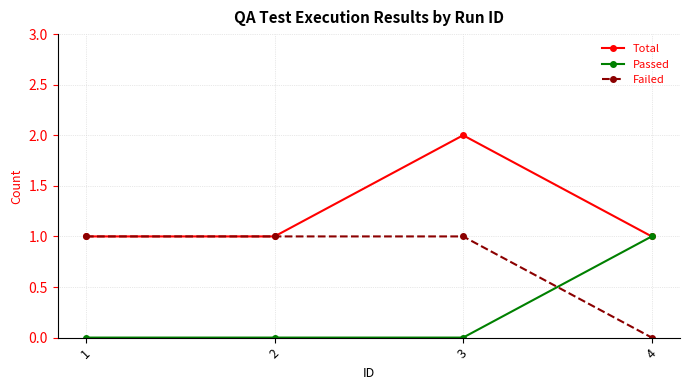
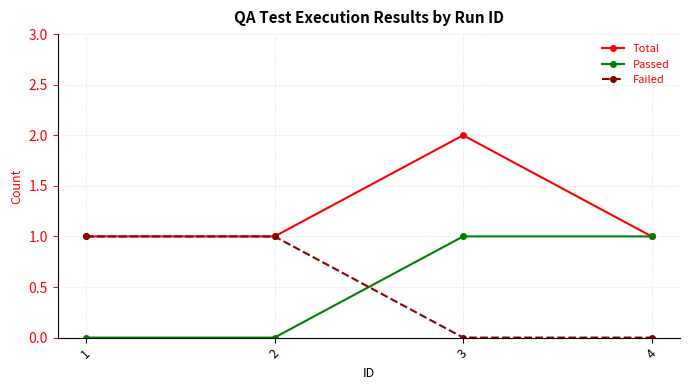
Passed, 3: 0 -> 1
Failed, 3: 1 -> 0
